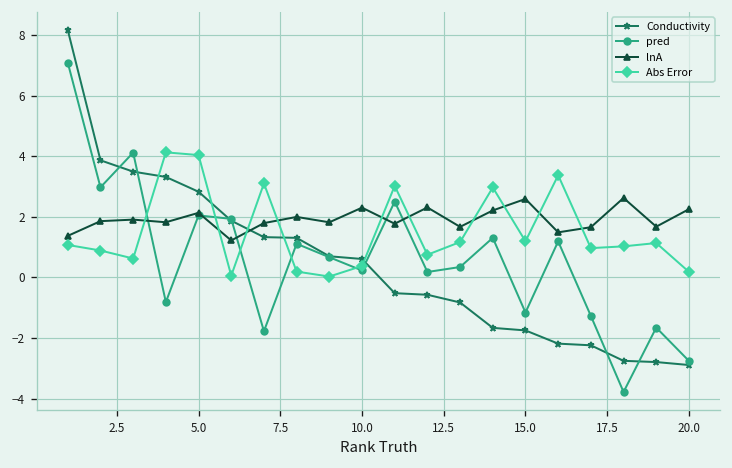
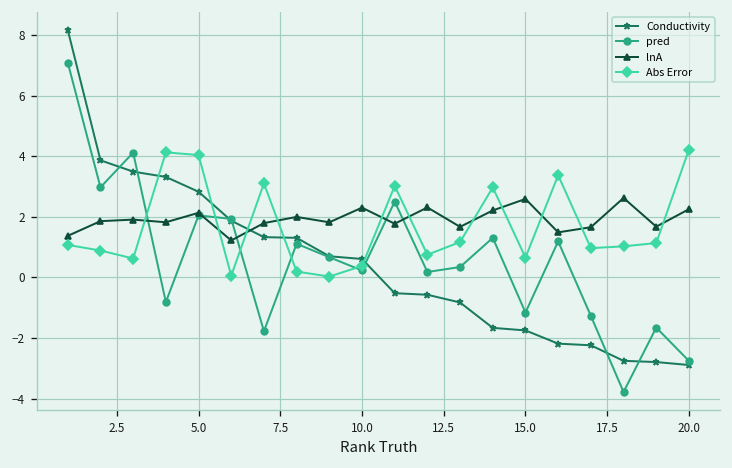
Abs Error, 15.0: 1.2 -> 0.7
Abs Error, 20.0: 0.2 -> 4.2
